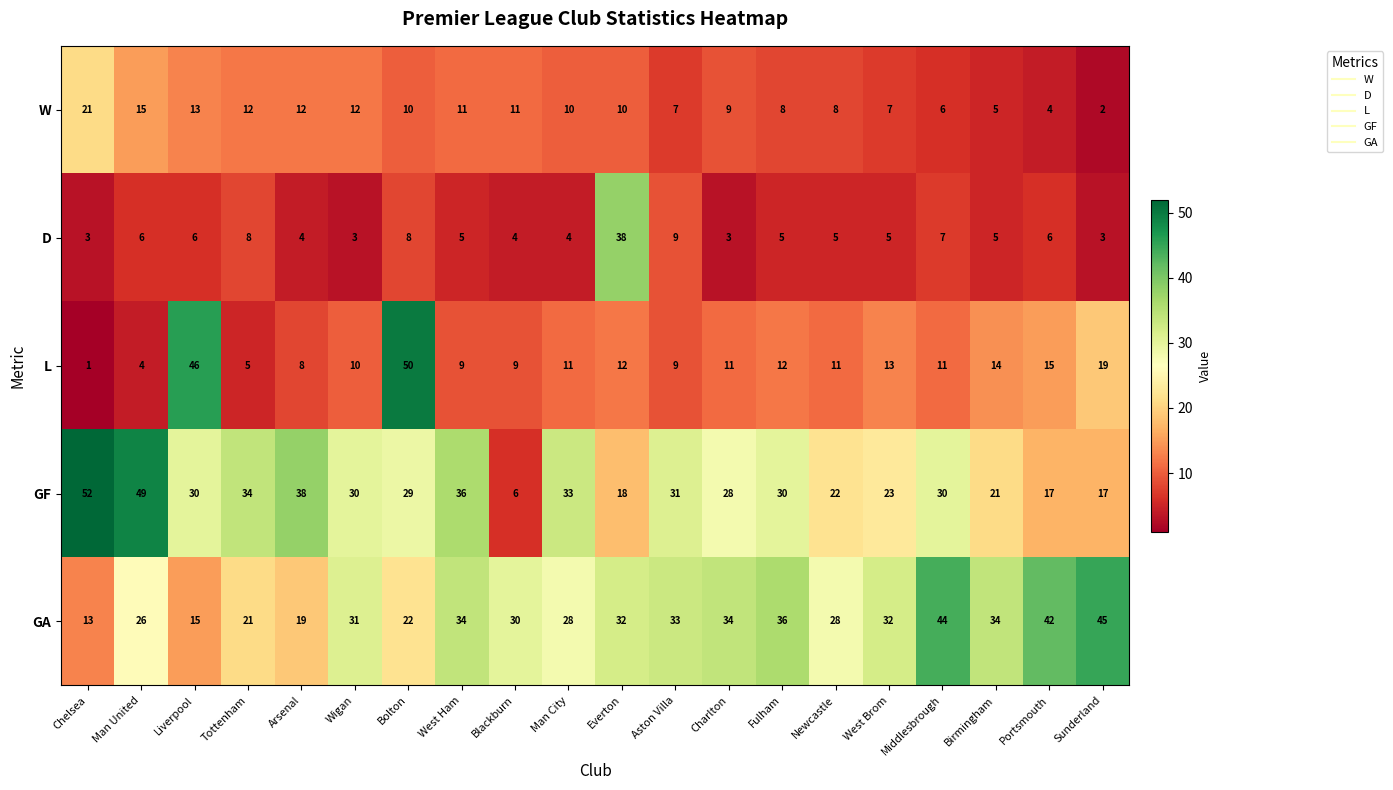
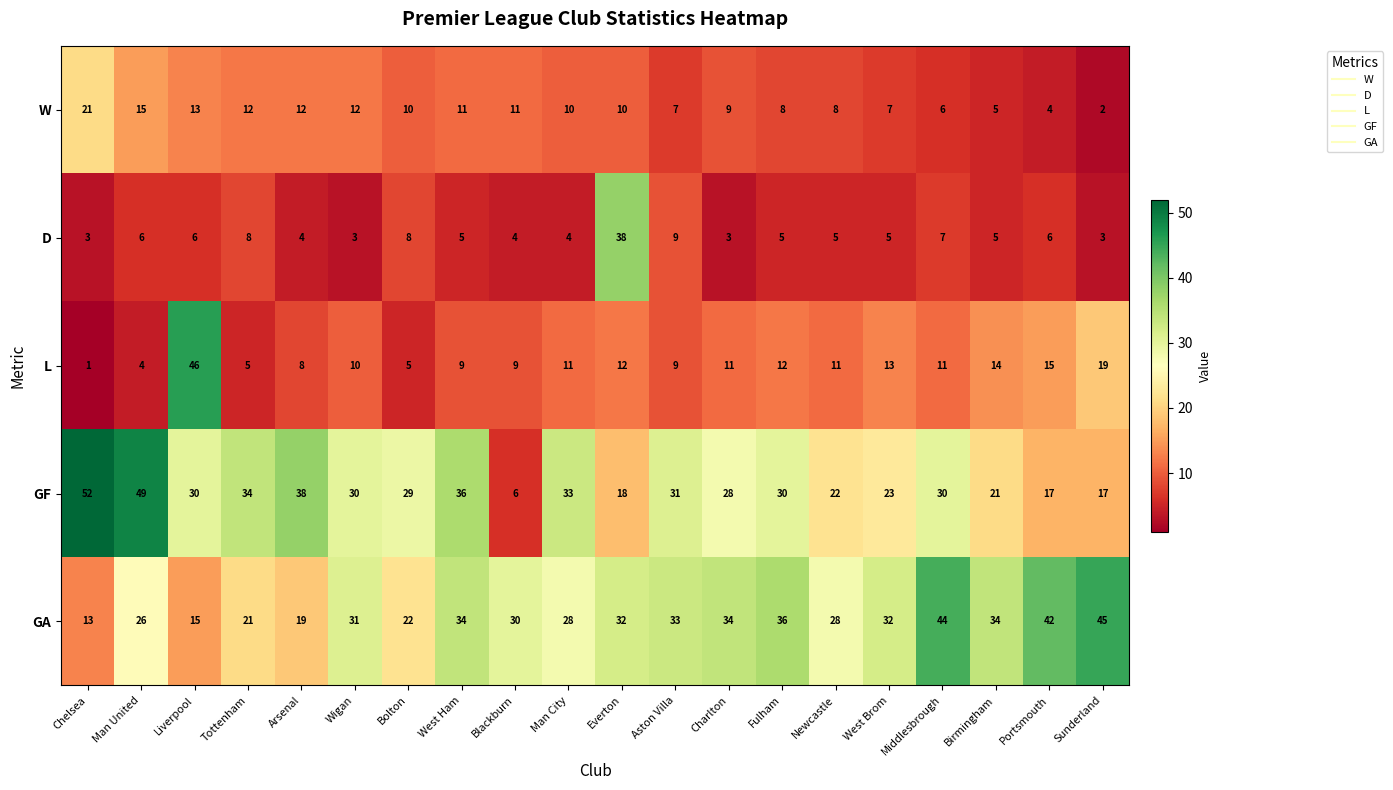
L, Bolton: 50 -> 5
